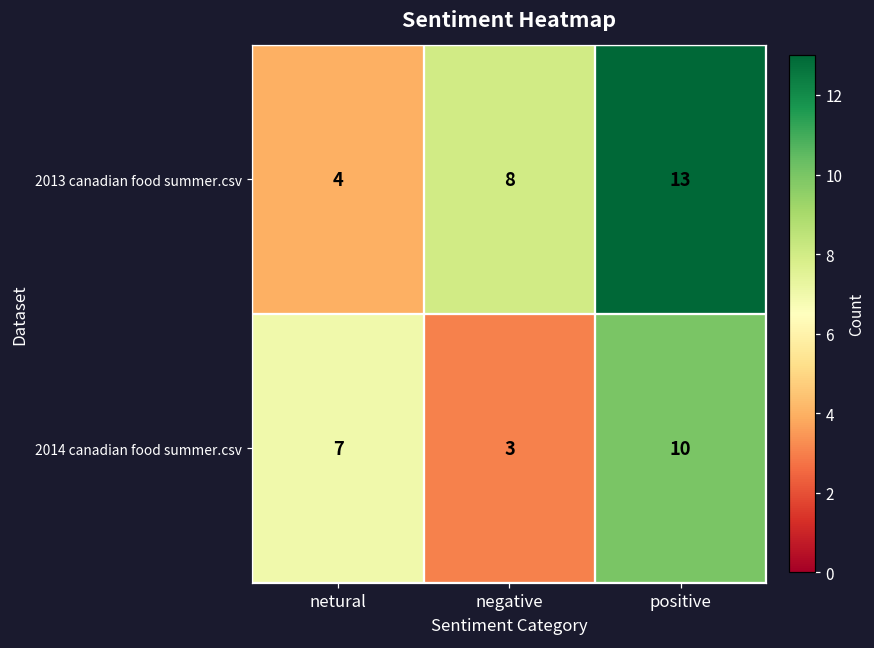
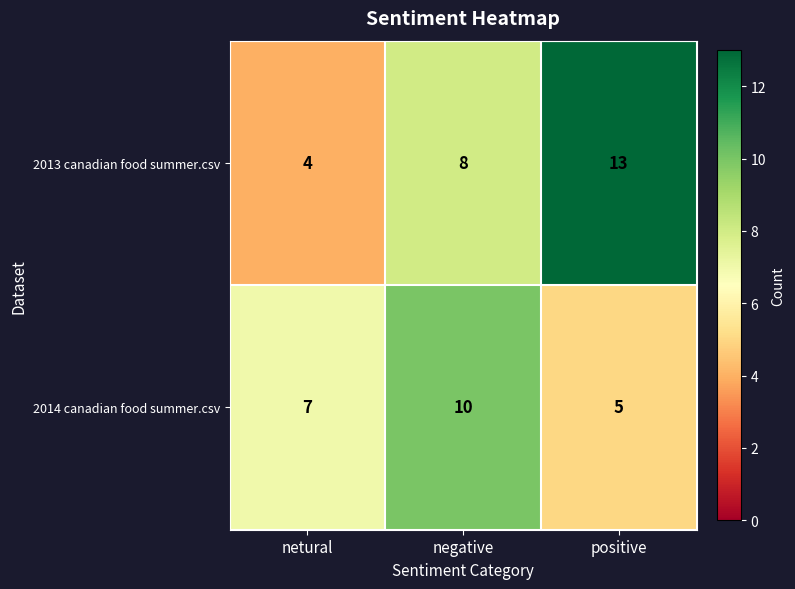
2014 canadian food summer.csv, negative: 3 -> 10
2014 canadian food summer.csv, positive: 10 -> 5
